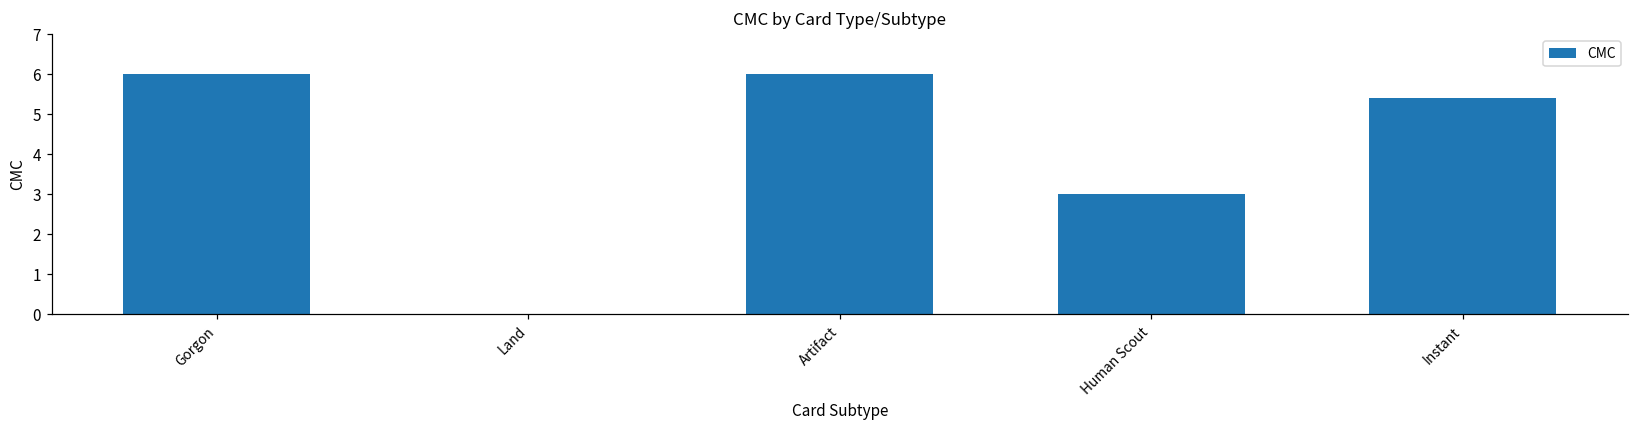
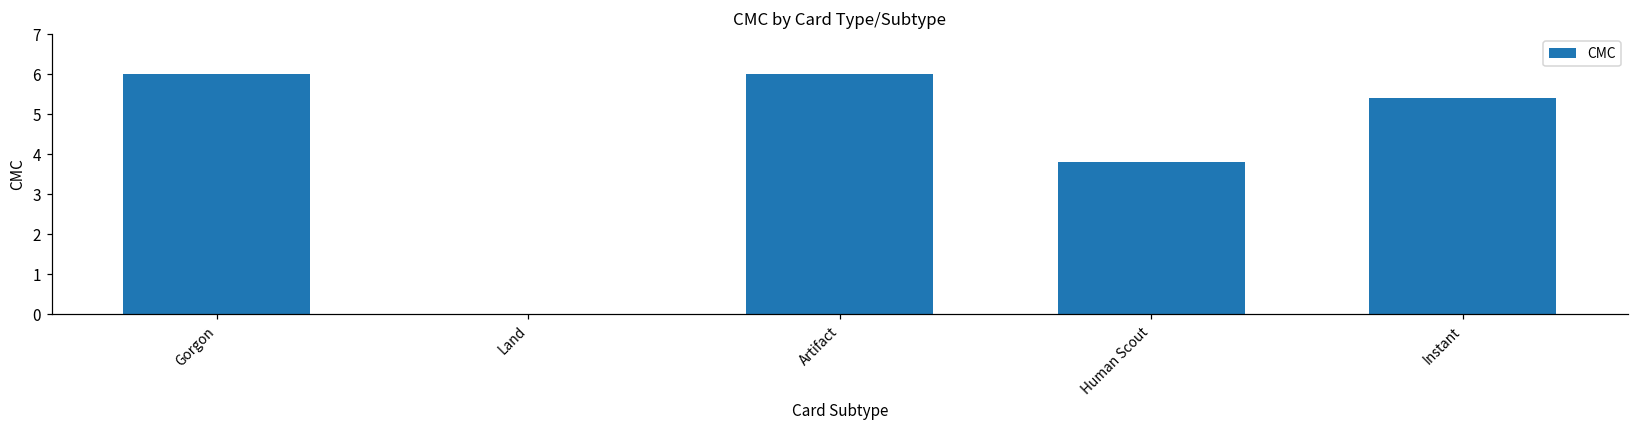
Human Scout: 3.0 -> 3.8
